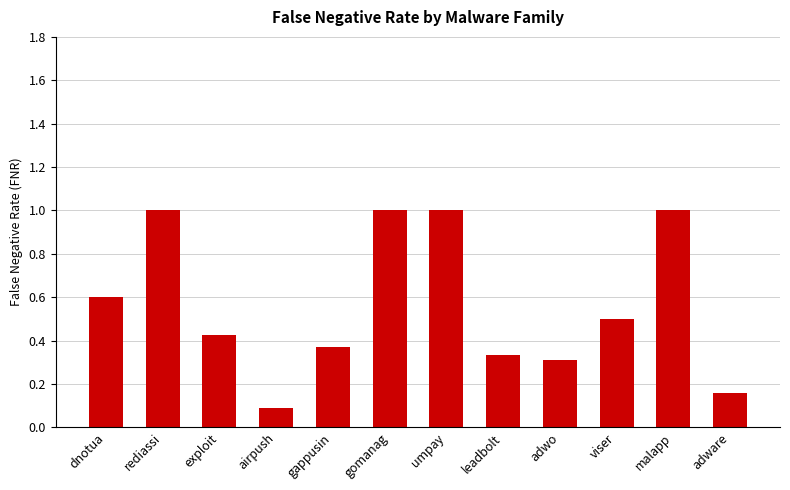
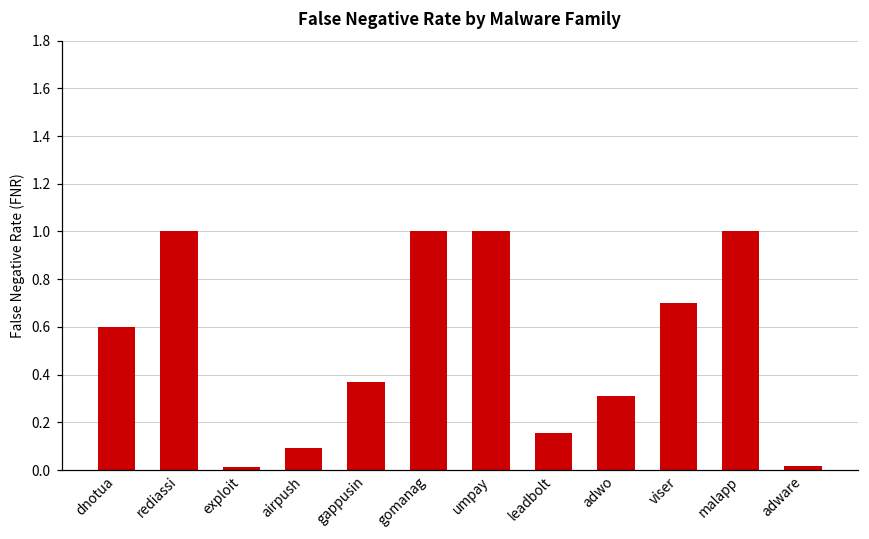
exploit: 0.42 -> 0.01
leadbolt: 0.33 -> 0.15
viser: 0.5 -> 0.7
adware: 0.16 -> 0.02
